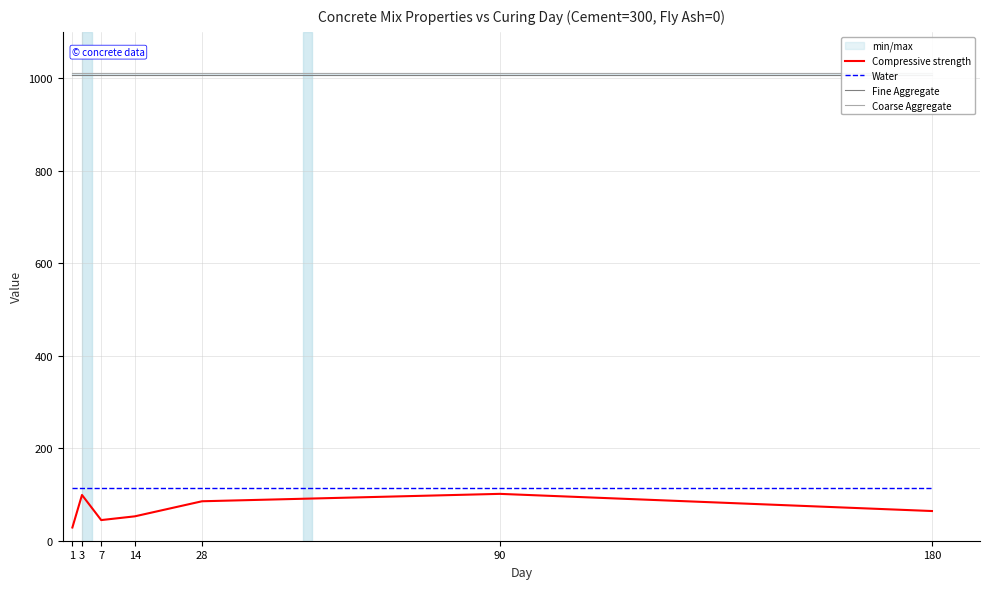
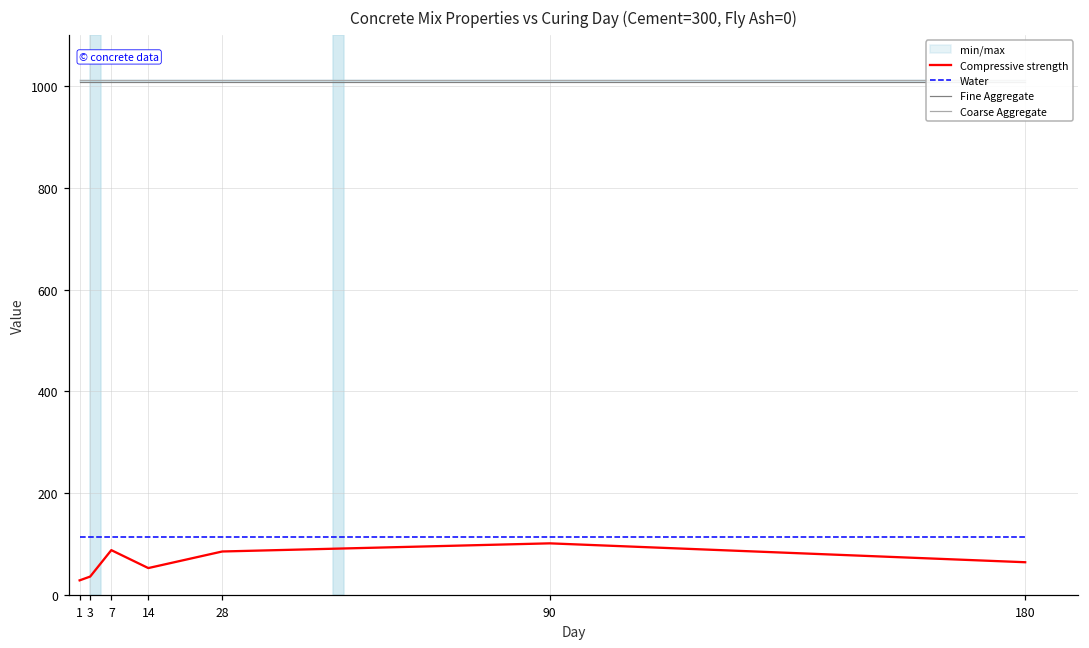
Compressive strength, 3: 100 -> 40
Compressive strength, 7: 40 -> 90
